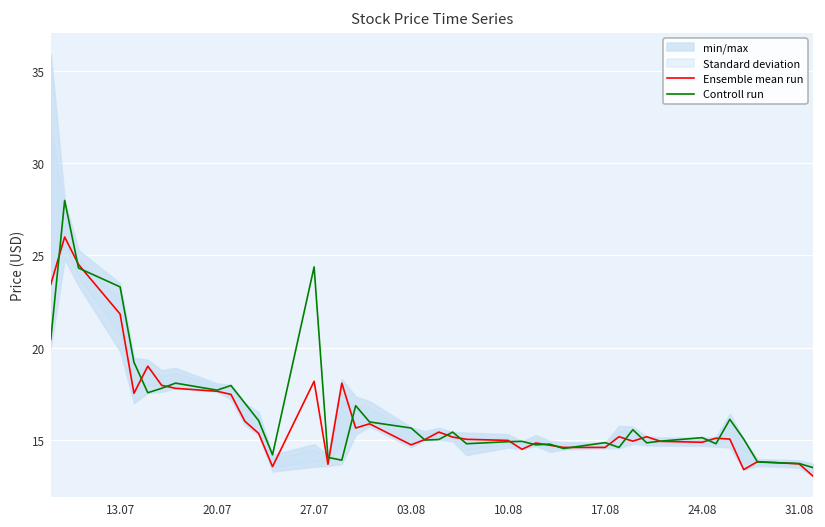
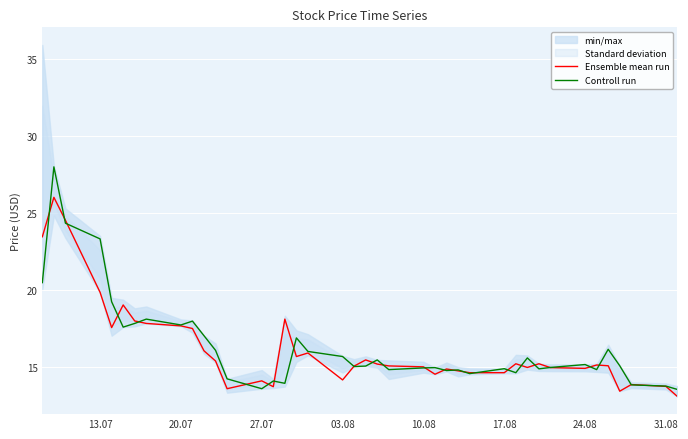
Ensemble mean run, 13.07: 21.8 -> 19.8
Ensemble mean run, 27.07: 18.2 -> 14.1
Controll run, 27.07: 24.4 -> 13.6
Ensemble mean run, 03.08: 14.7 -> 14.1
